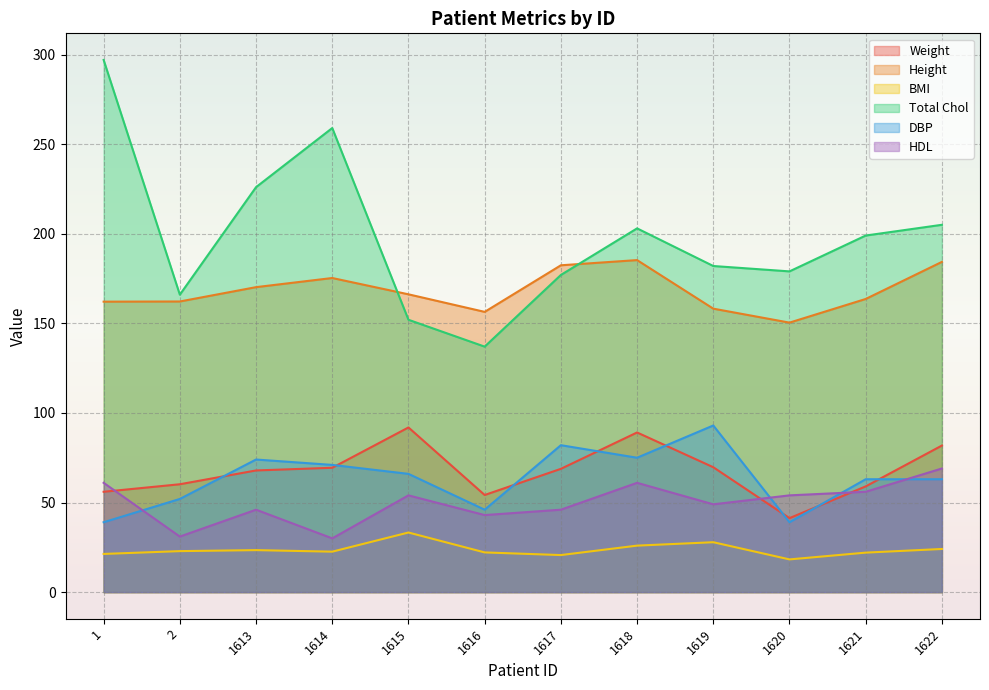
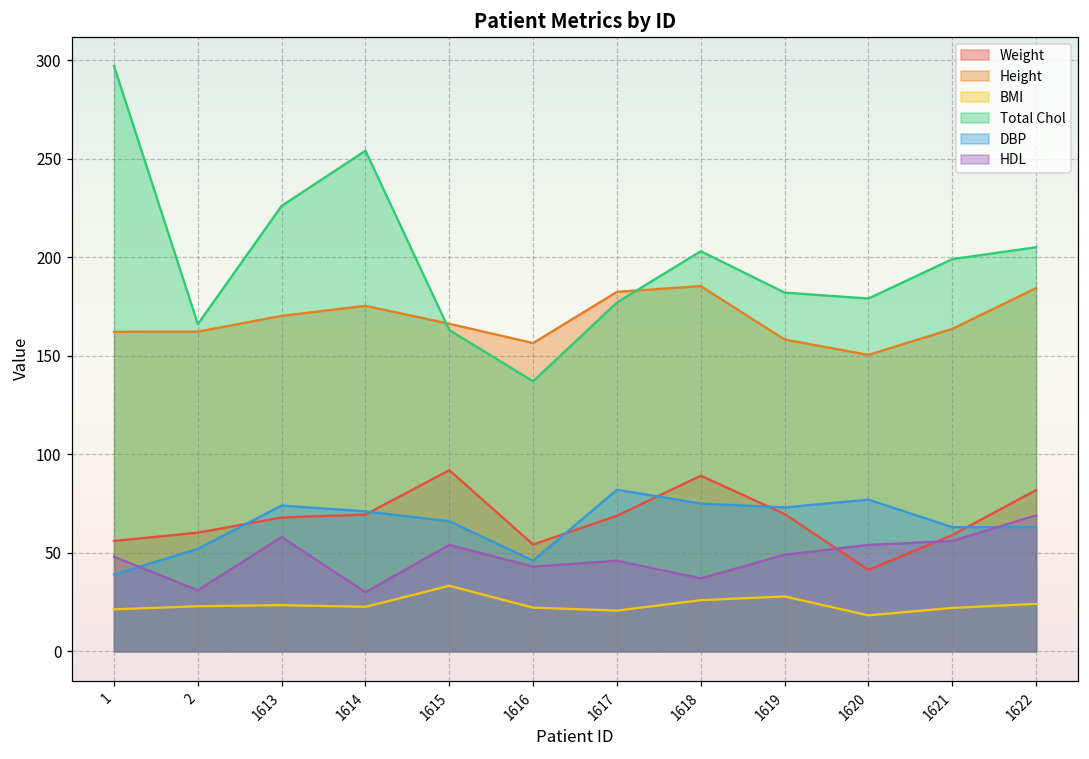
HDL, 1: 61 -> 48
HDL, 1613: 46 -> 58
Total Chol, 1614: 259 -> 254
Total Chol, 1615: 152 -> 163
HDL, 1618: 61 -> 37
DBP, 1619: 93 -> 73
DBP, 1620: 39 -> 77
